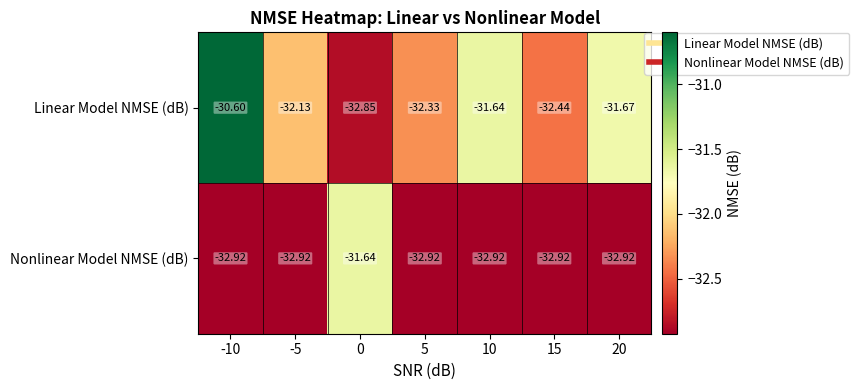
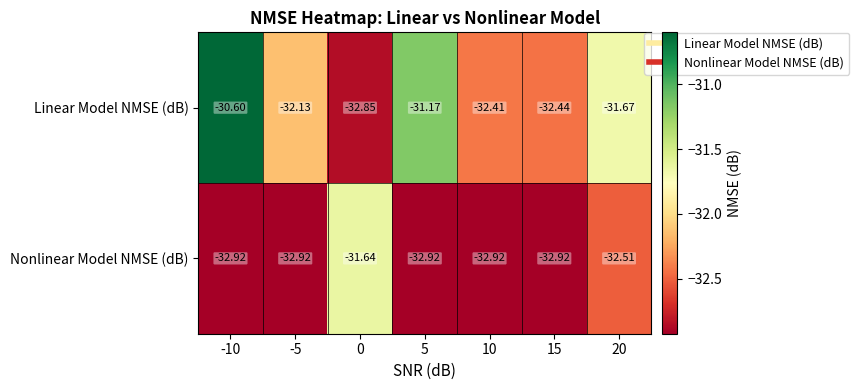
Linear Model NMSE (dB), 5: -32.33 -> -31.17
Linear Model NMSE (dB), 10: -31.64 -> -32.41
Nonlinear Model NMSE (dB), 20: -32.92 -> -32.51
